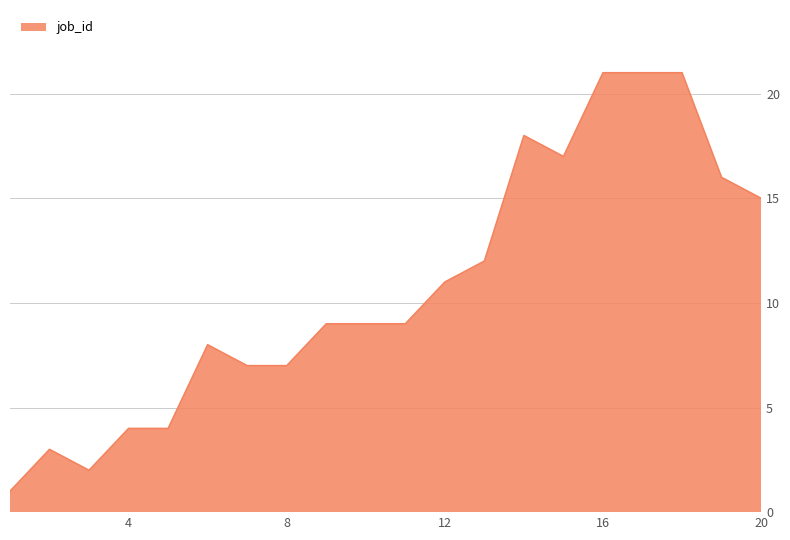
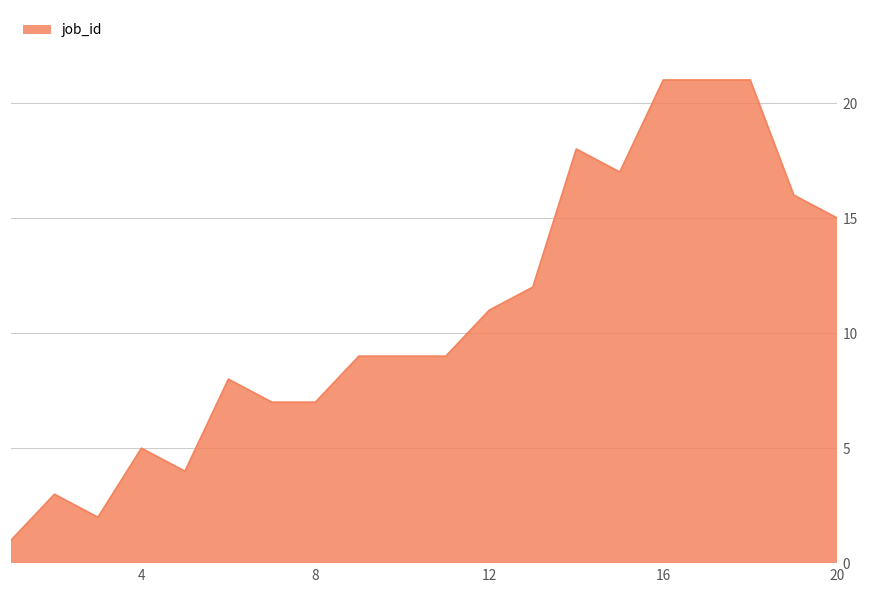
4: 4 -> 5
